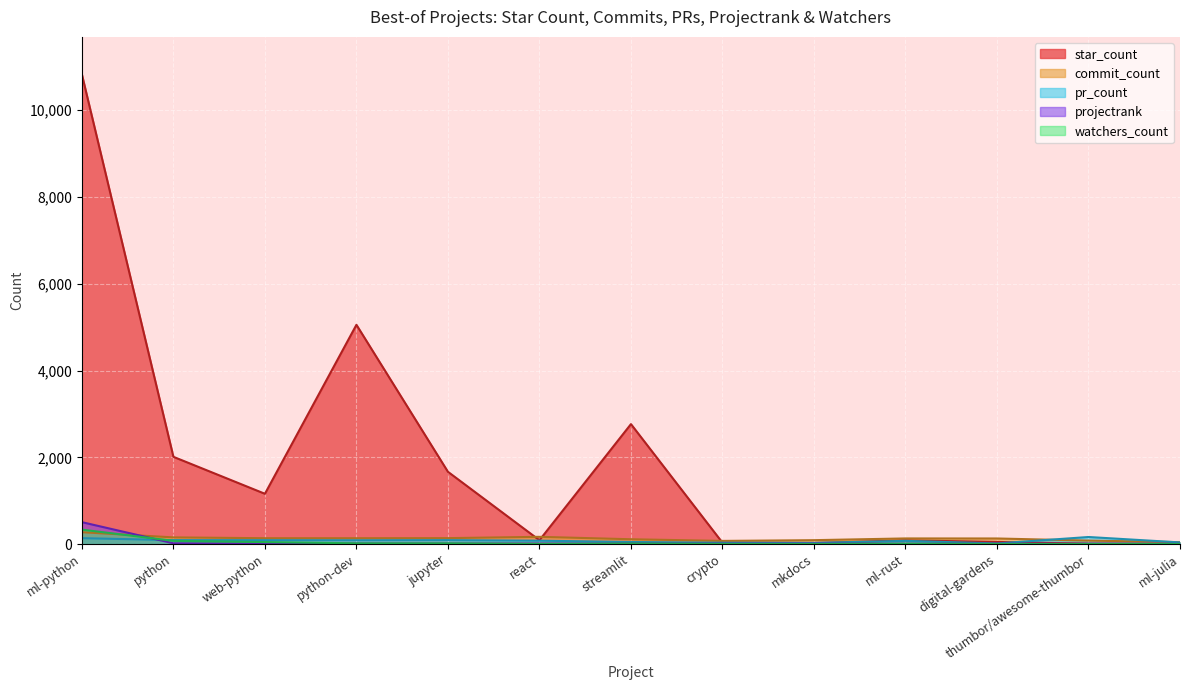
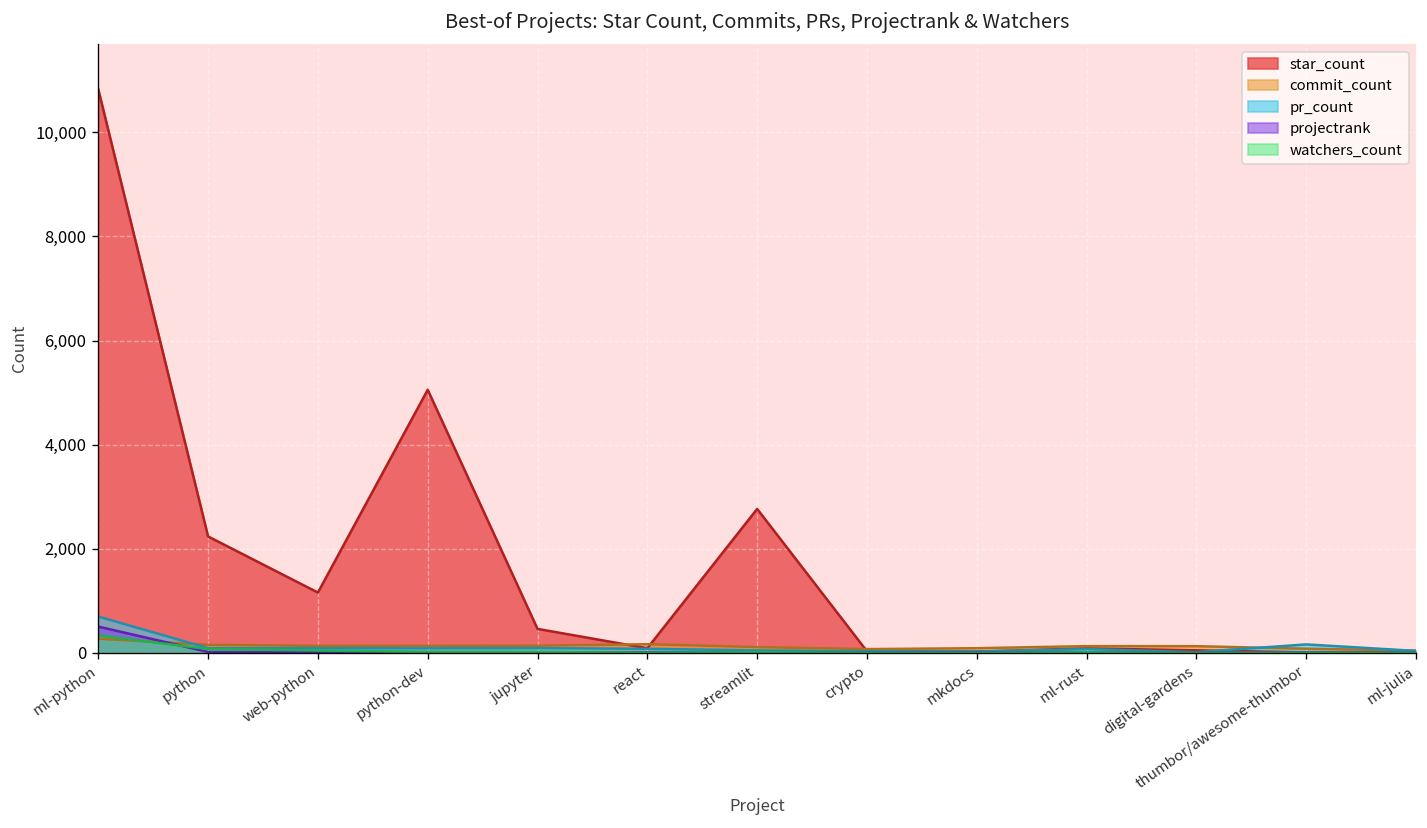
pr_count, ml-python: 100 -> 700
star_count, python: 2,000 -> 2,200
star_count, jupyter: 1,700 -> 500
